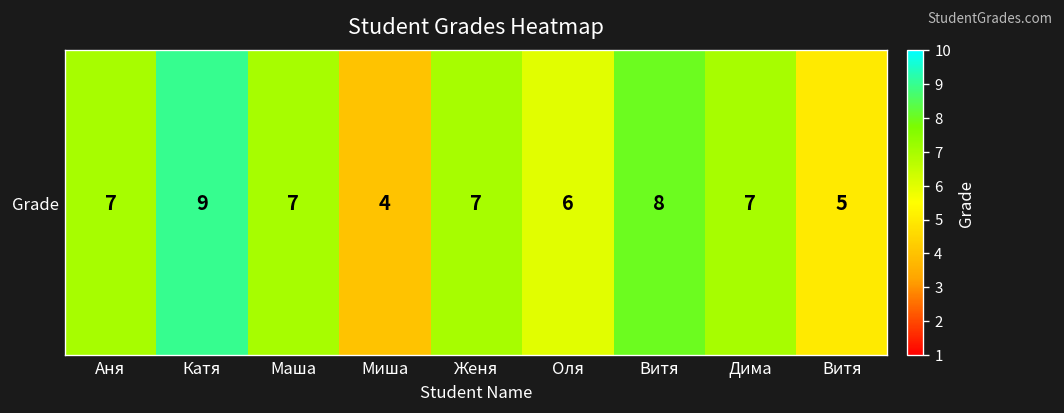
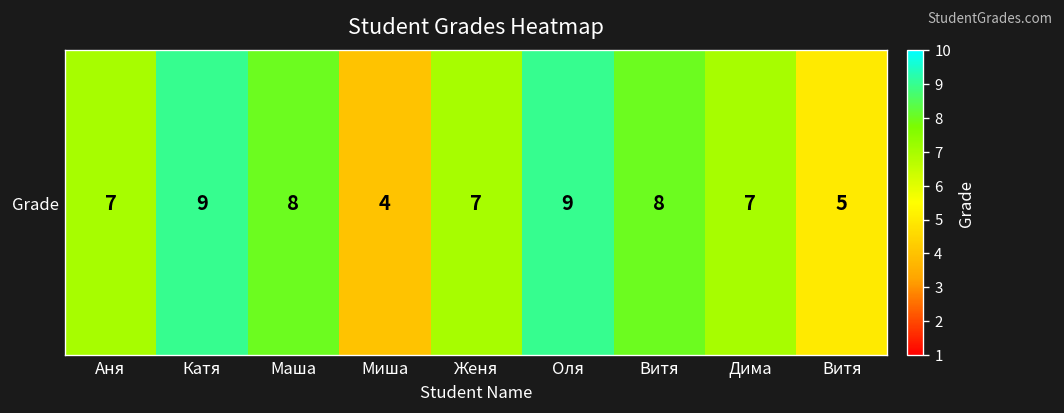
Grade, Маша: 7 -> 8
Grade, Оля: 6 -> 9
